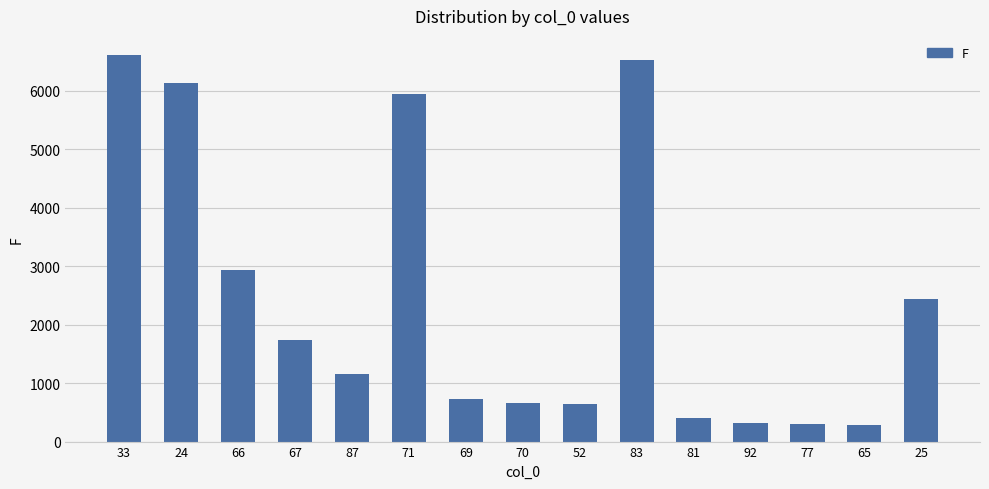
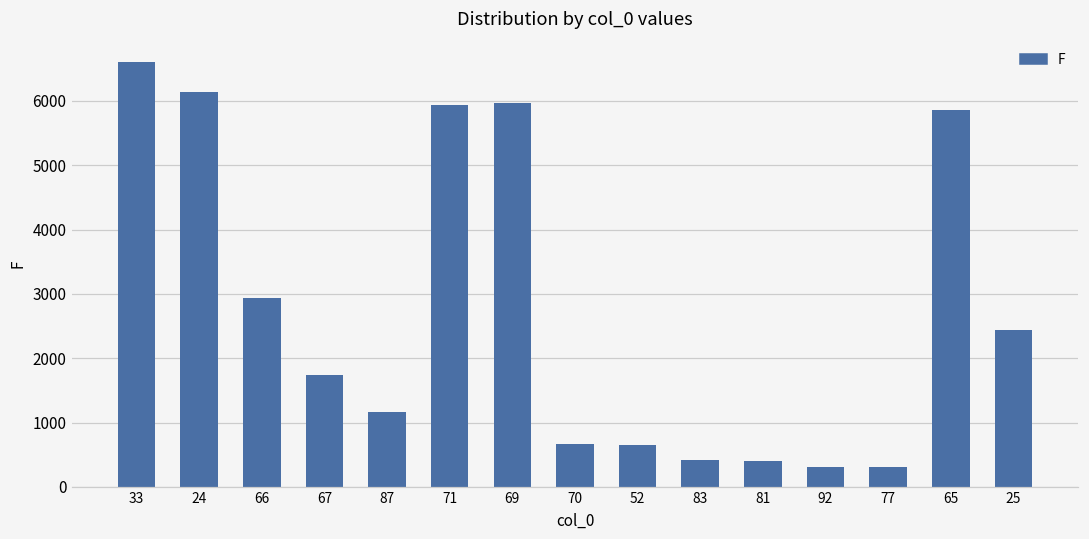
69: 700 -> 6000
83: 6500 -> 400
65: 300 -> 5900
